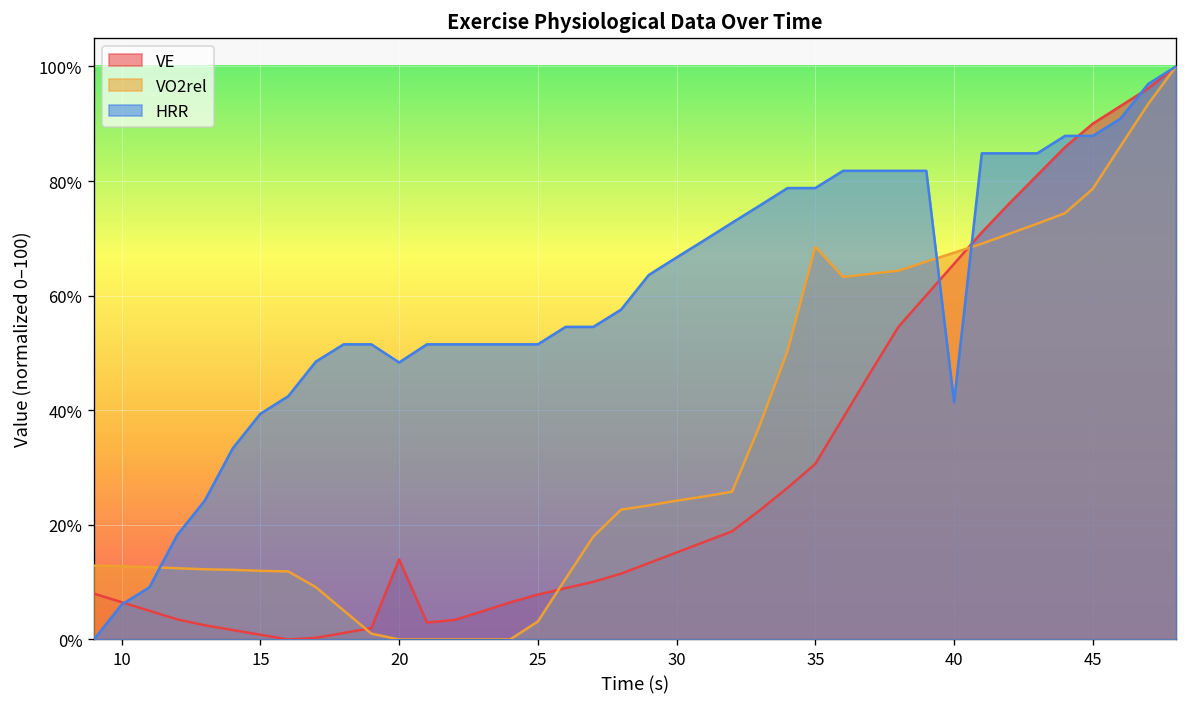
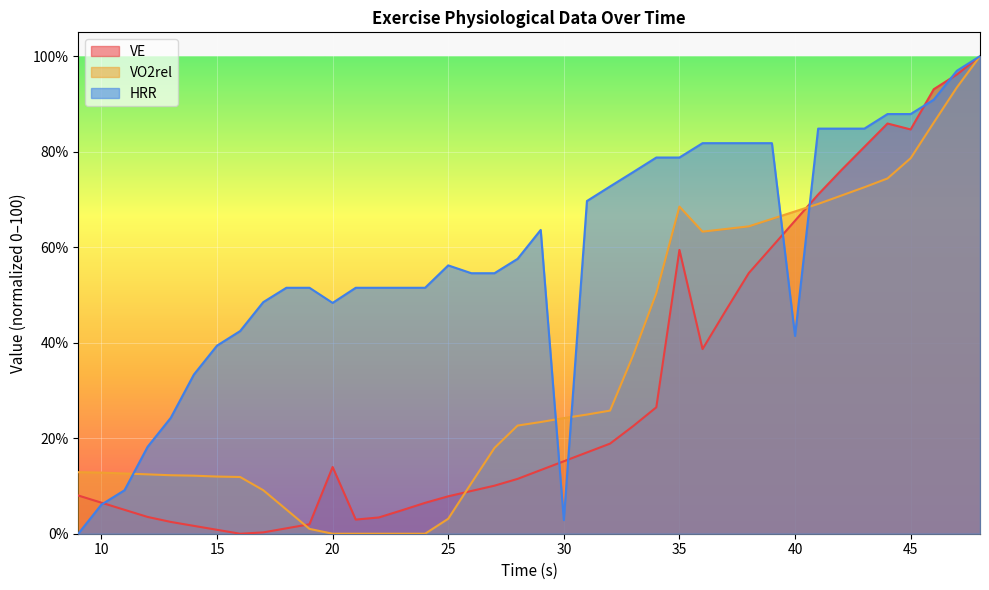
HRR, 25: 52% -> 56%
HRR, 30: 67% -> 3%
VE, 35: 31% -> 59%
VE, 45: 90% -> 85%
